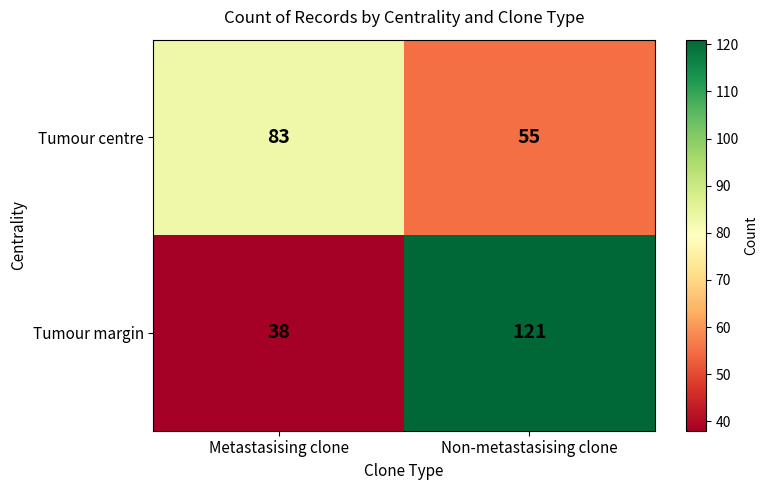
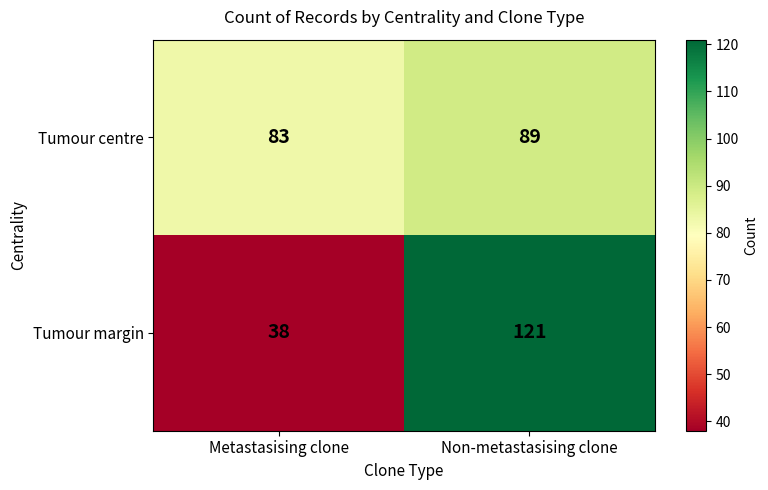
Tumour centre, Non-metastasising clone: 55 -> 89
